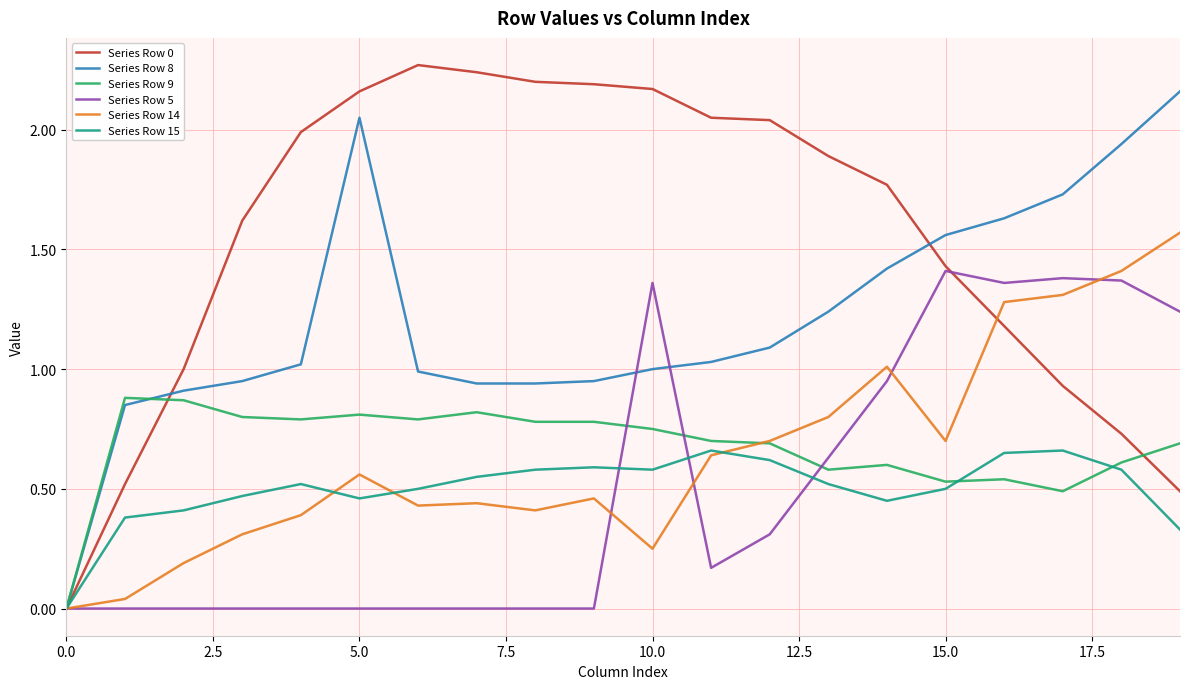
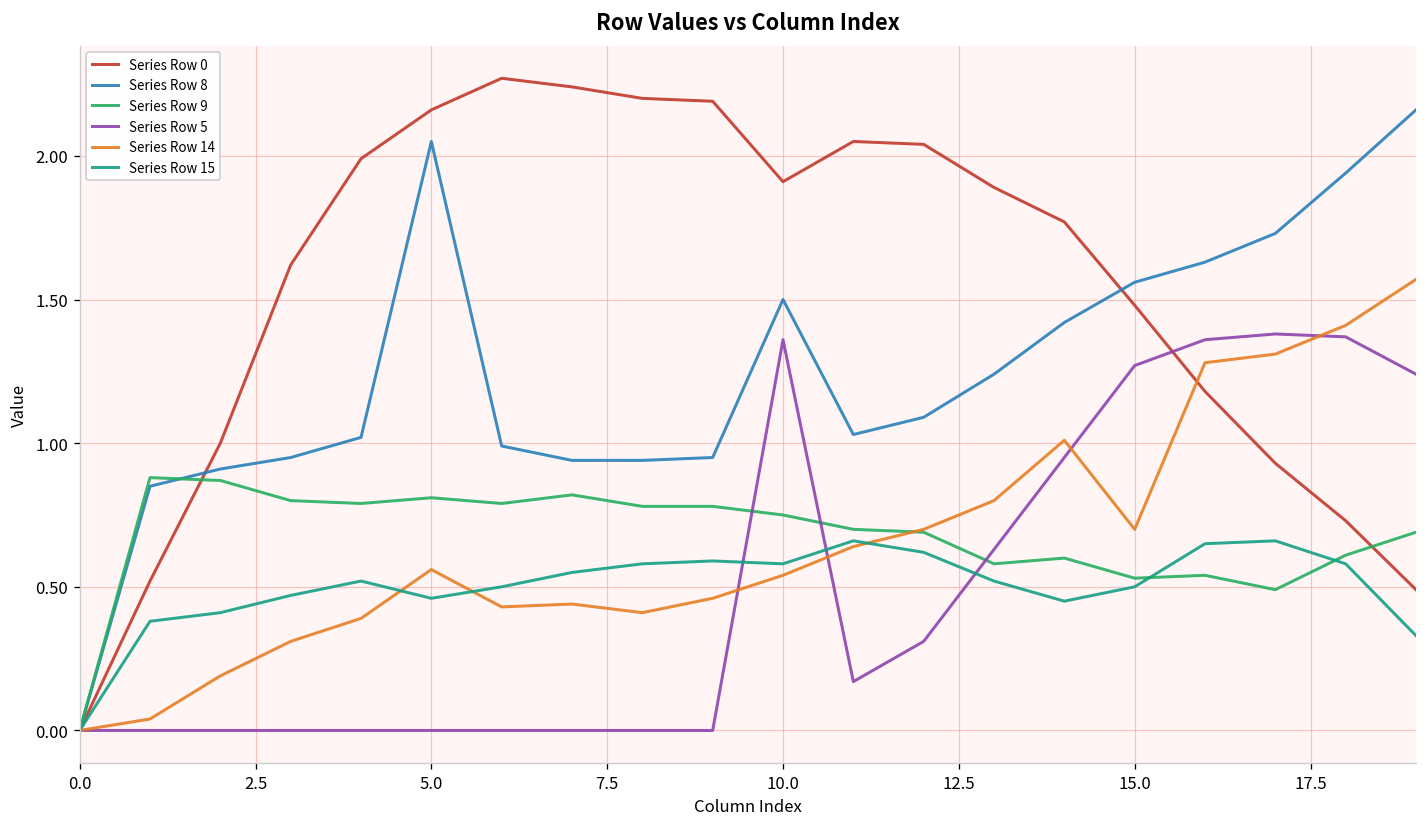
Series Row 0, 10.0: 2.17 -> 1.91
Series Row 8, 10.0: 1.0 -> 1.5
Series Row 14, 10.0: 0.25 -> 0.54
Series Row 0, 15.0: 1.43 -> 1.48
Series Row 5, 15.0: 1.41 -> 1.27
